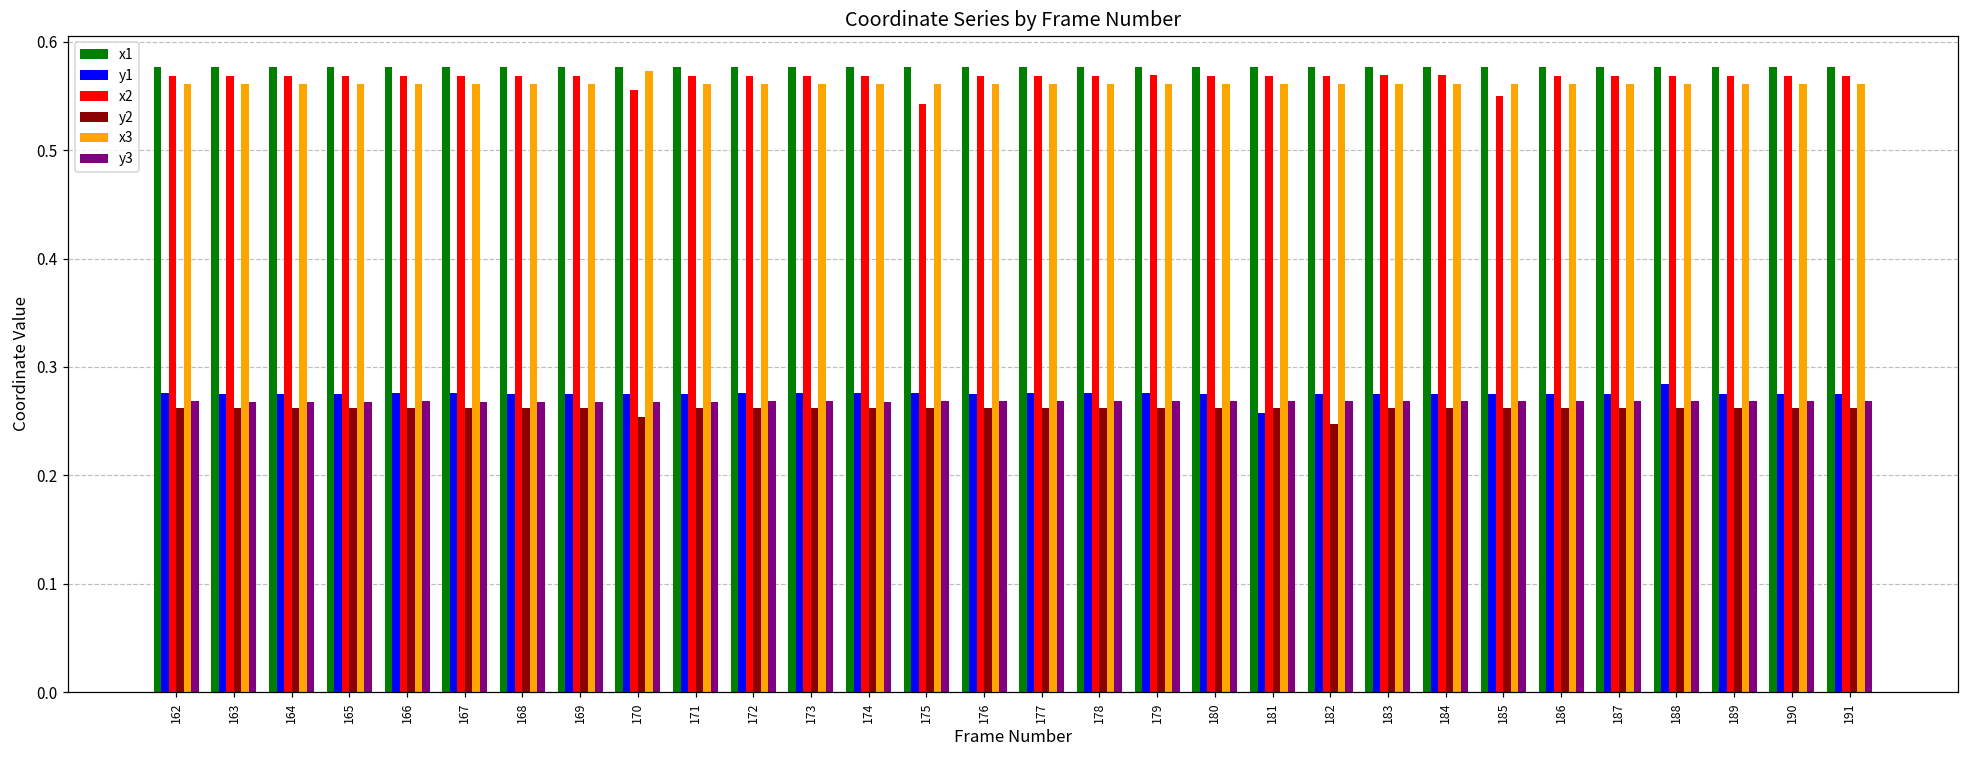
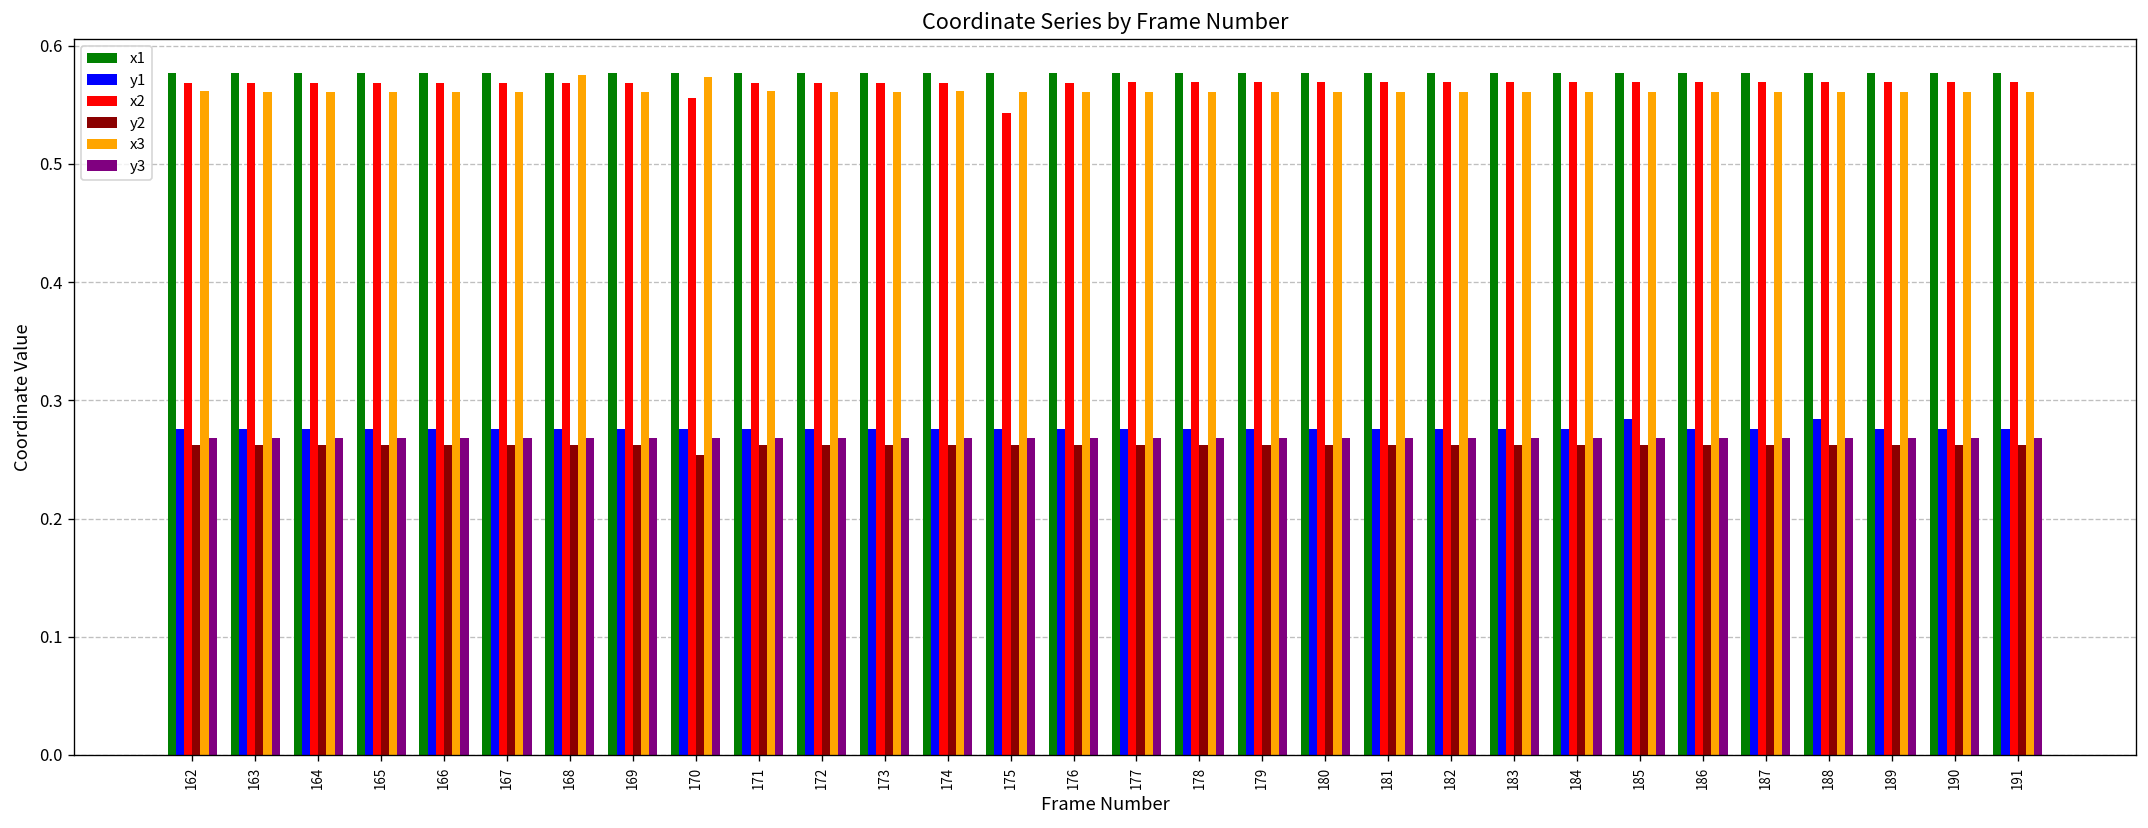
x3, 168: 0.56 -> 0.57
y1, 181: 0.26 -> 0.28
y2, 182: 0.25 -> 0.26
y1, 185: 0.275 -> 0.285
x2, 185: 0.55 -> 0.57
